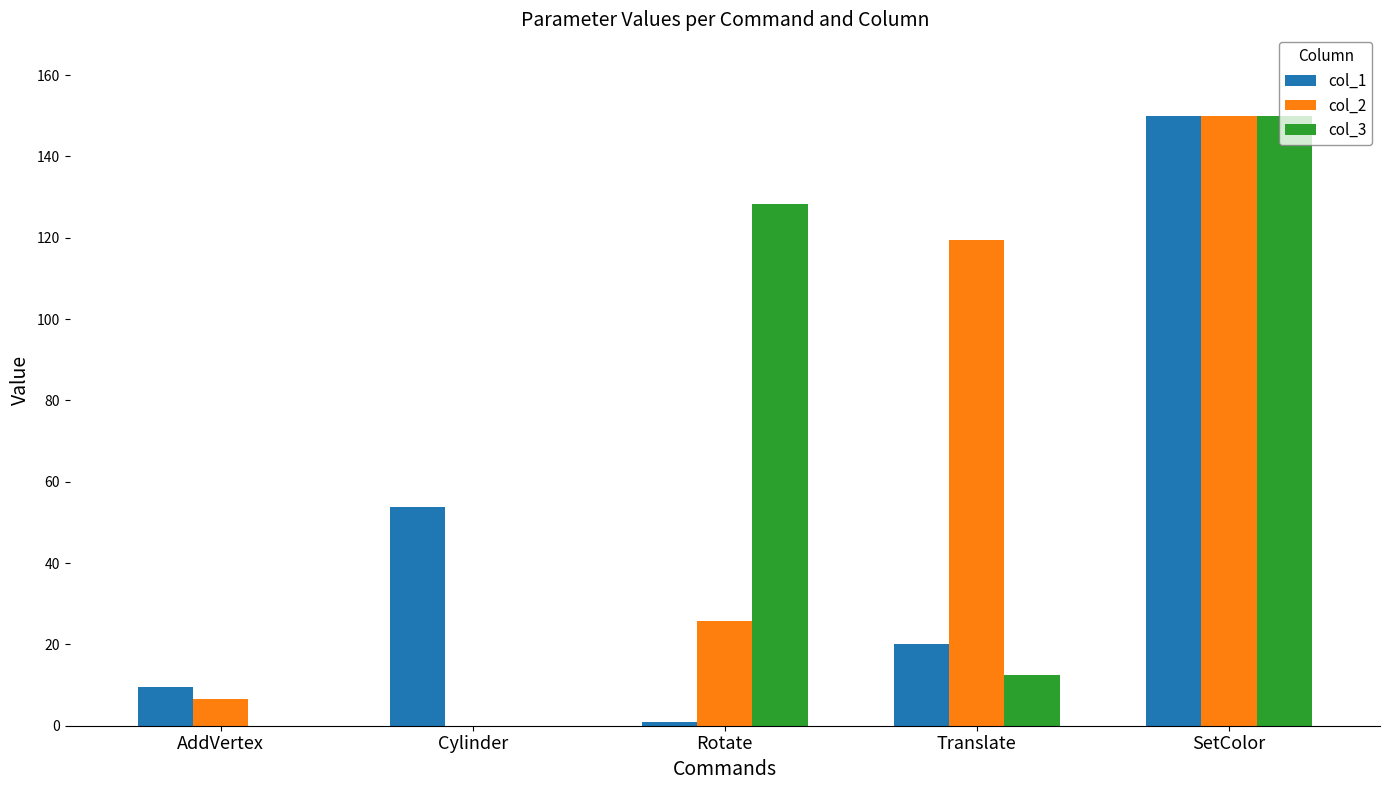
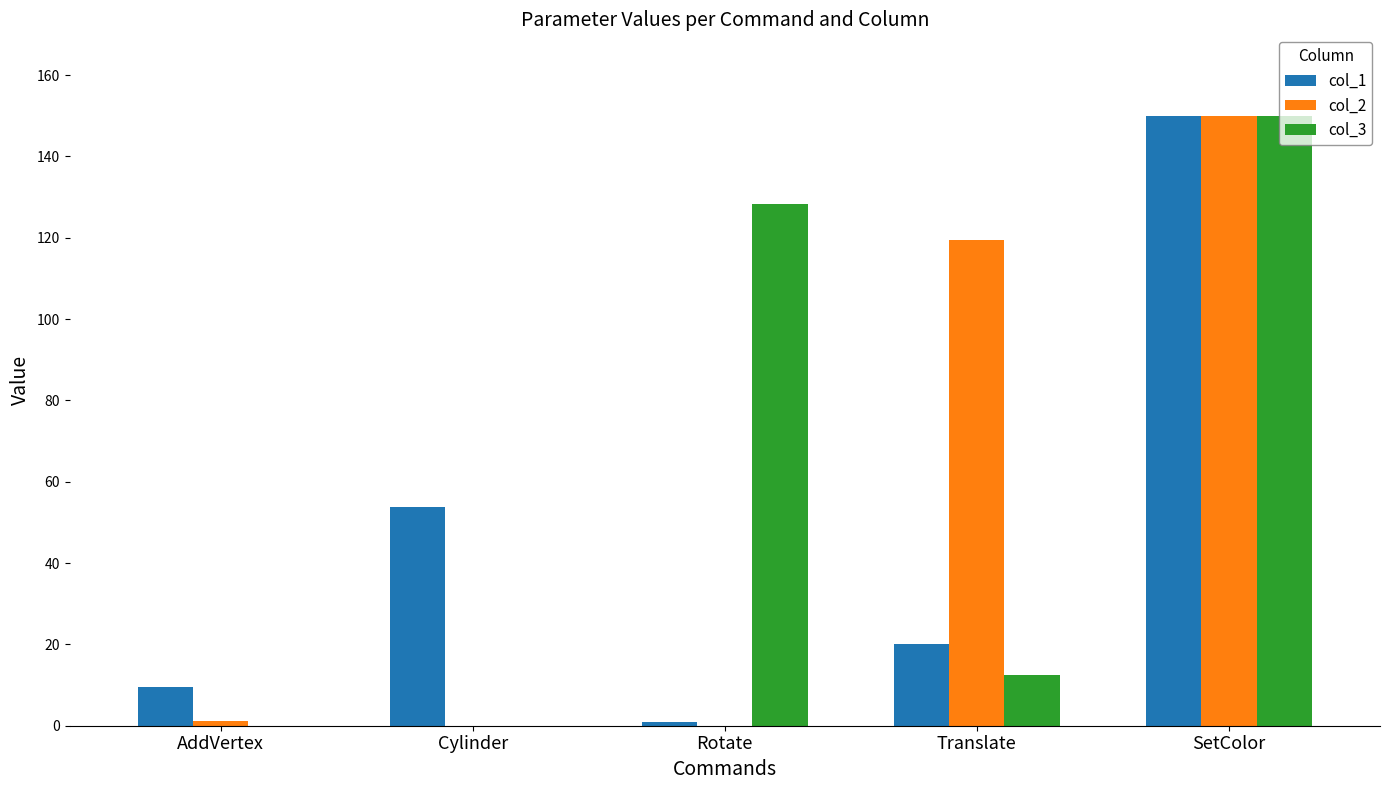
col_2, AddVertex: 7 -> 1
col_2, Rotate: 26 -> 0
